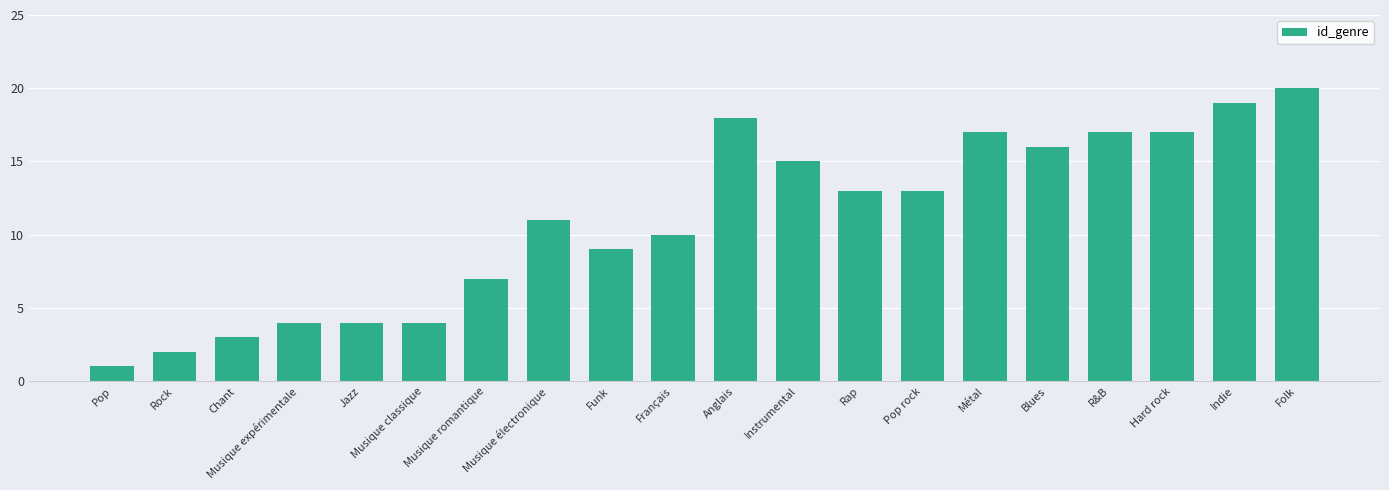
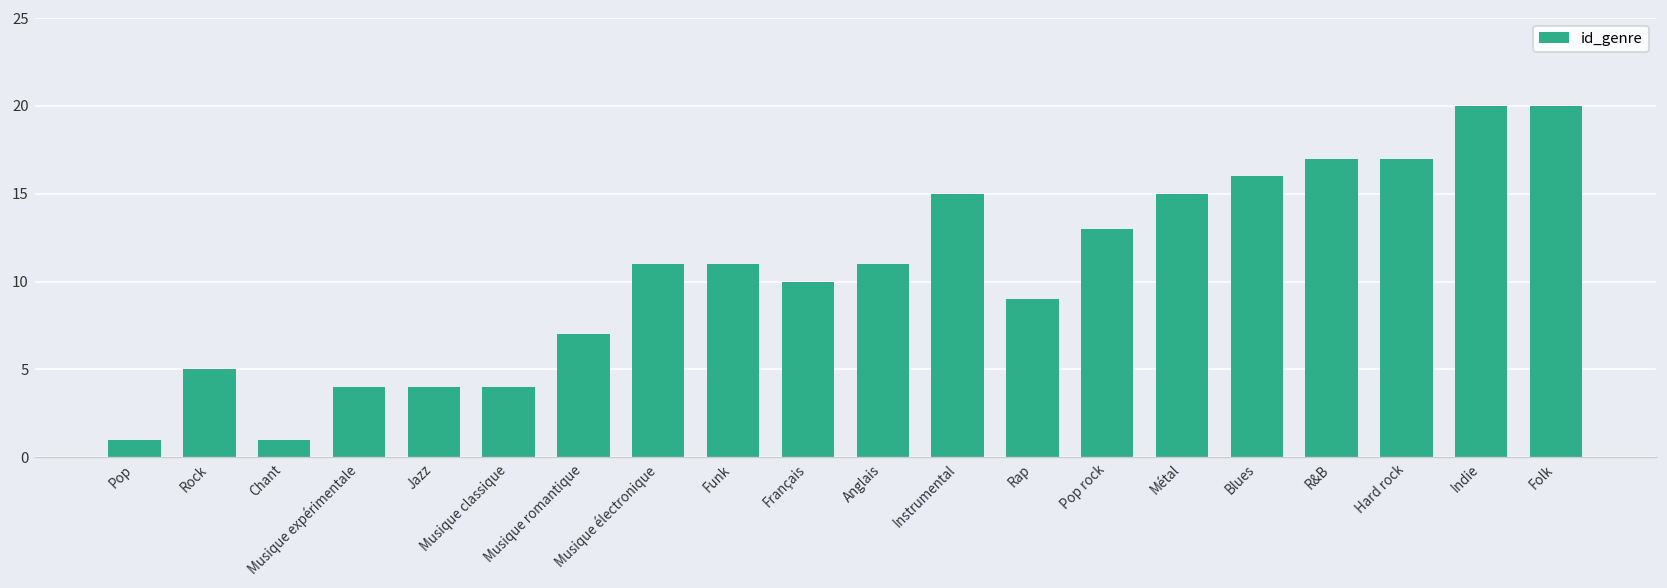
Rock: 2 -> 5
Chant: 3 -> 1
Funk: 9 -> 11
Anglais: 18 -> 11
Rap: 13 -> 9
Métal: 17 -> 15
Indie: 19 -> 20
